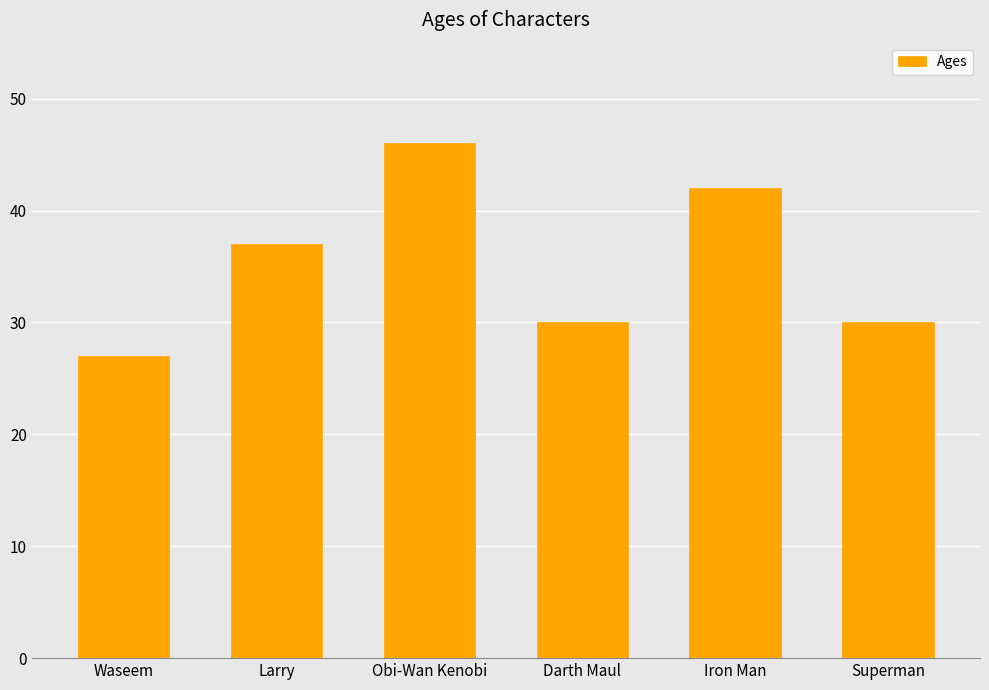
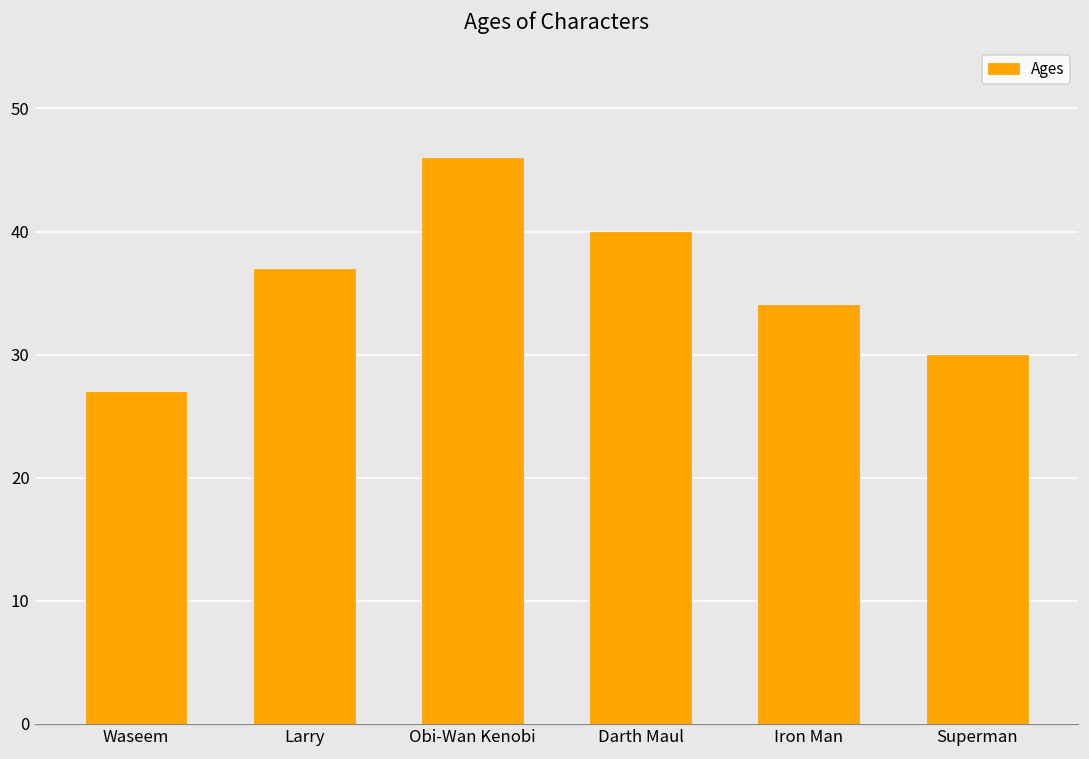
Darth Maul: 30 -> 40
Iron Man: 42 -> 34
